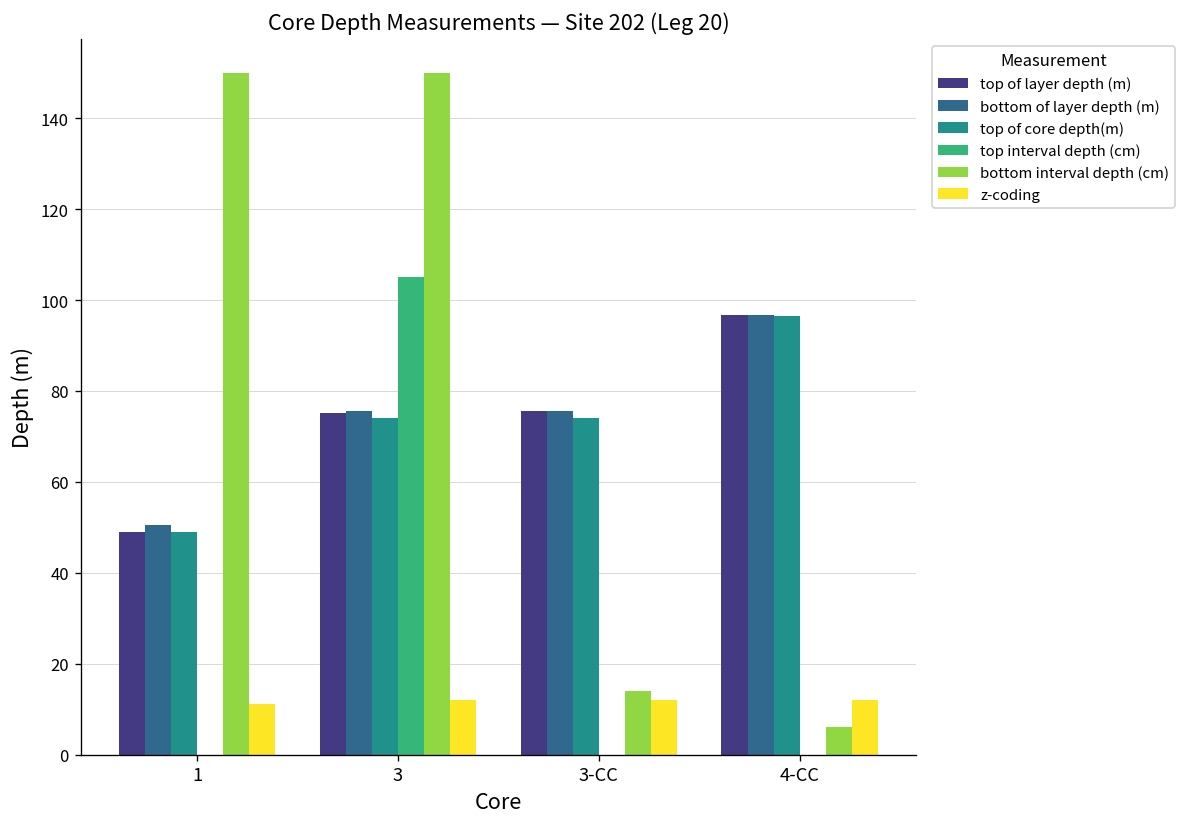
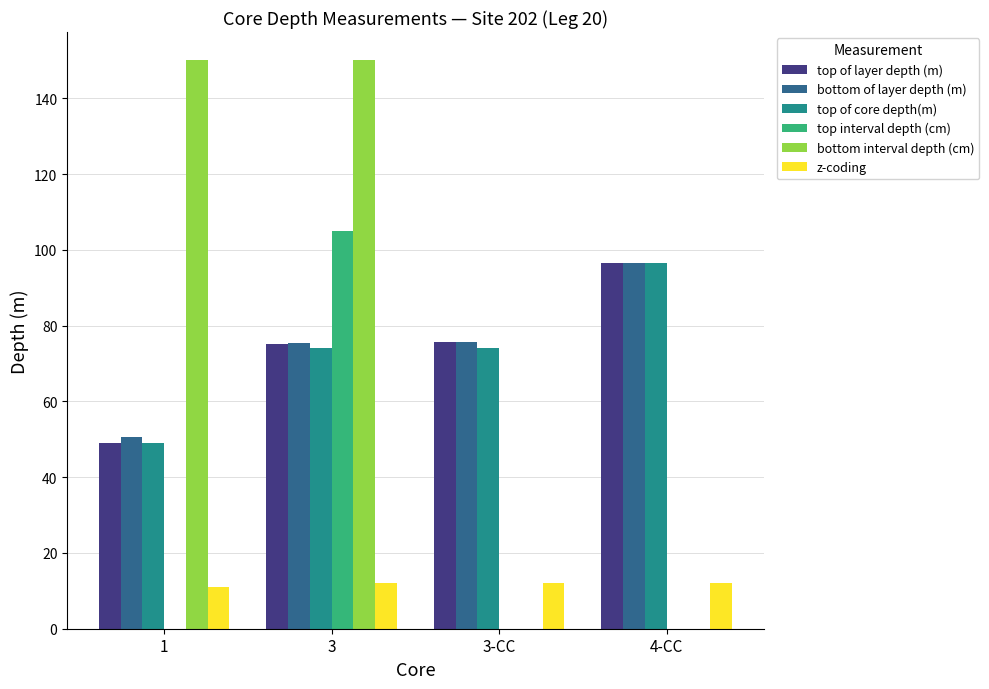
bottom interval depth (cm), 3-CC: 14 -> 0
bottom interval depth (cm), 4-CC: 6 -> 0
